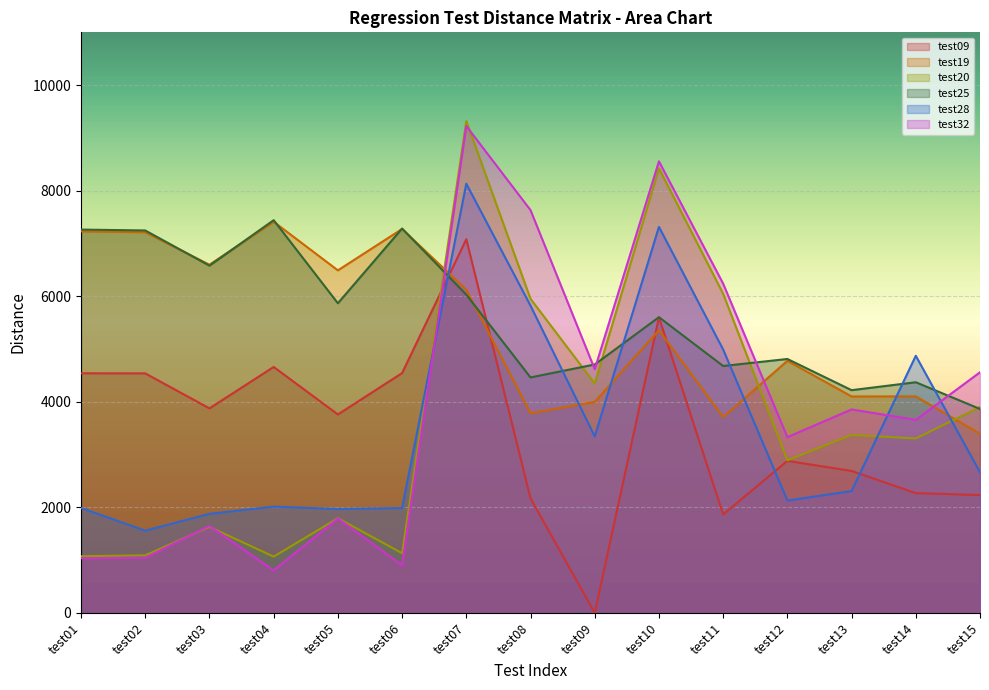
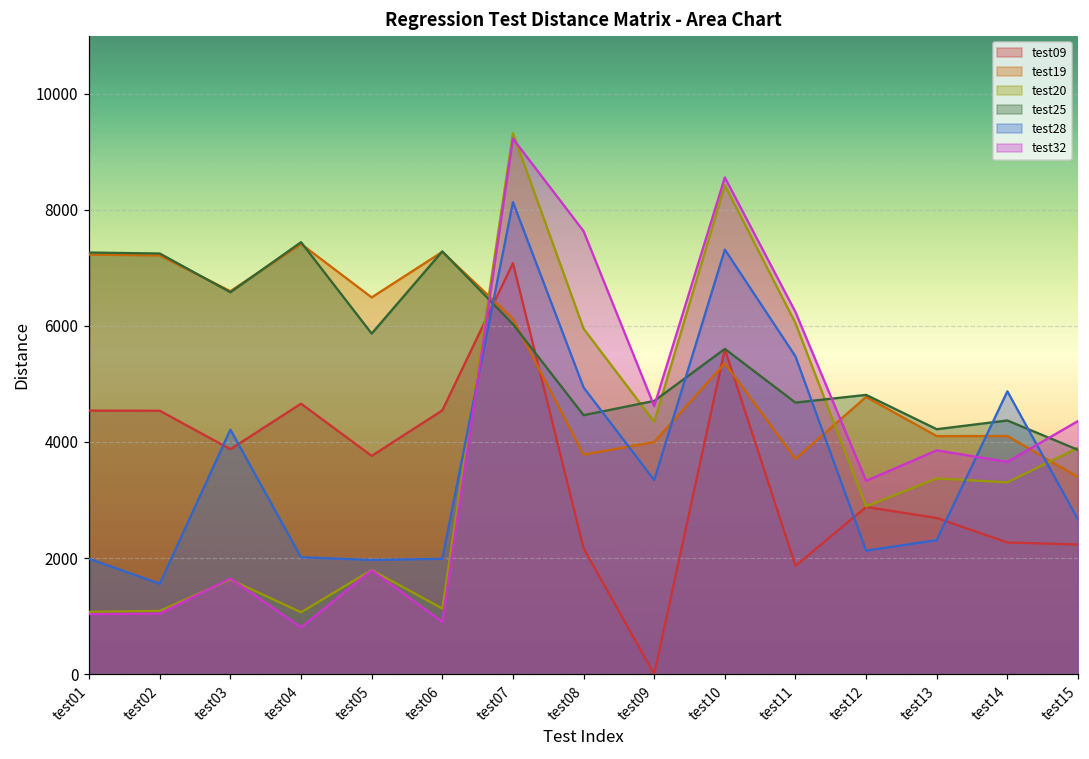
test28, test03: 1900 -> 4200
test28, test08: 5800 -> 4900
test28, test11: 5000 -> 5500
test32, test15: 4600 -> 4400
